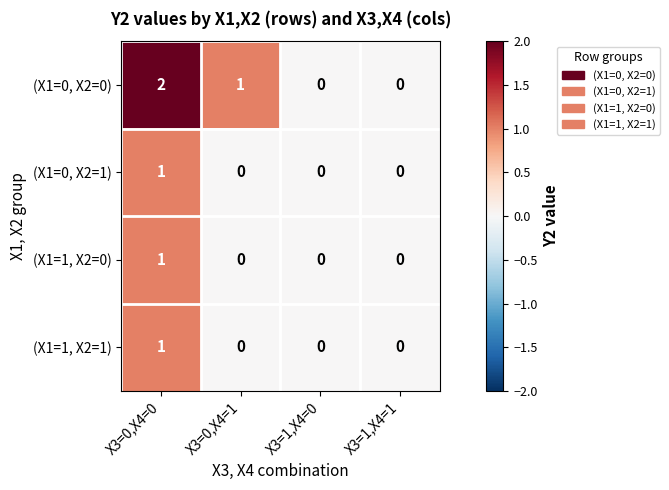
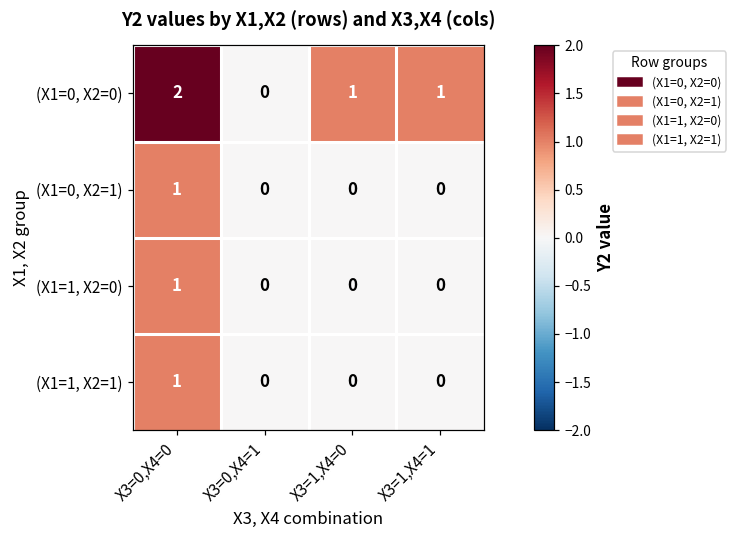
(X1=0, X2=0), X3=0,X4=1: 1 -> 0
(X1=0, X2=0), X3=1,X4=0: 0 -> 1
(X1=0, X2=0), X3=1,X4=1: 0 -> 1
